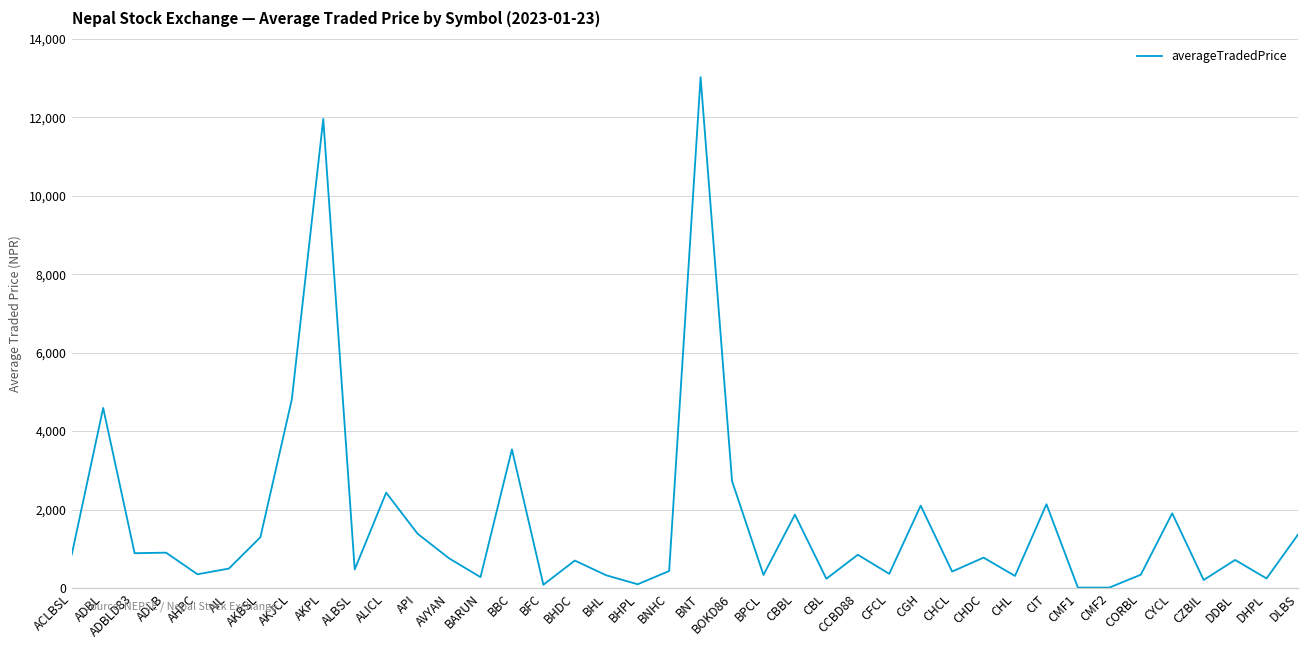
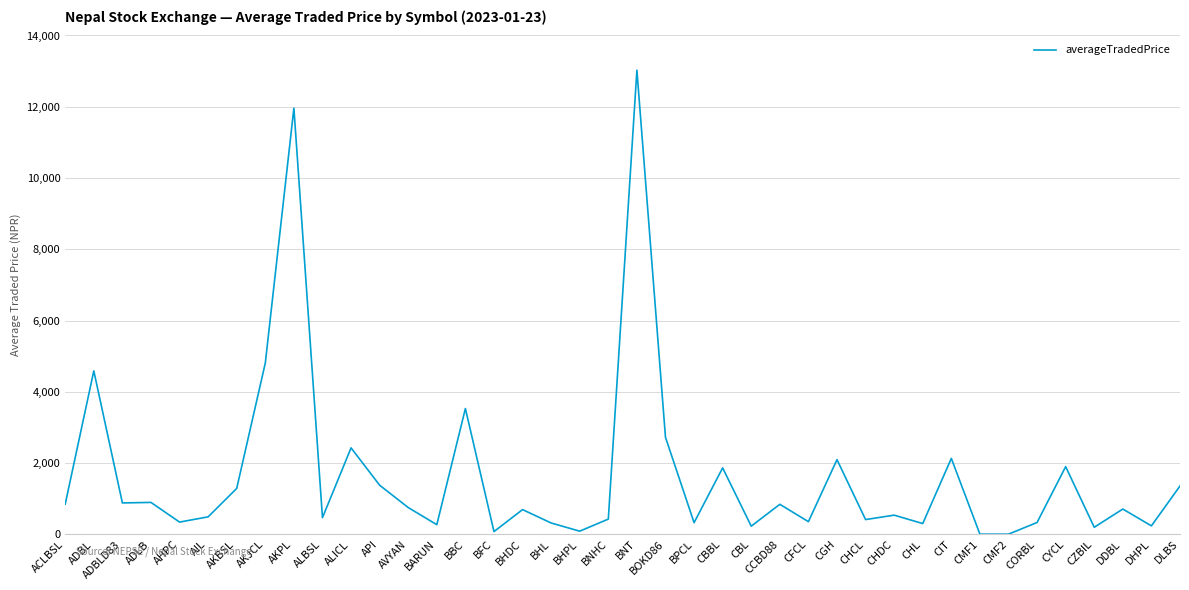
CHDC: 800 -> 500
